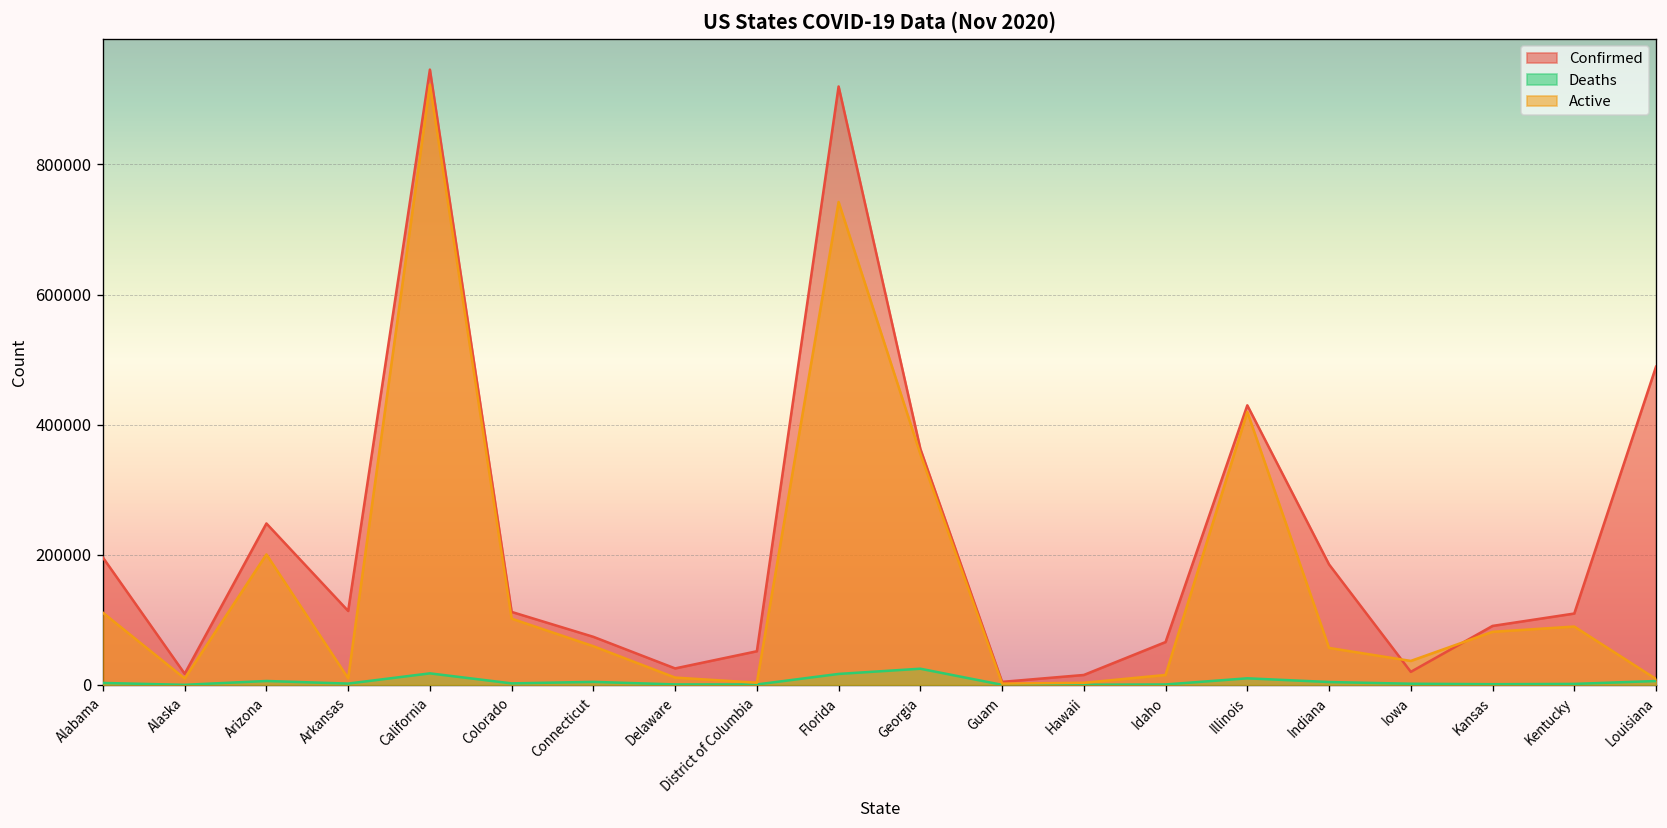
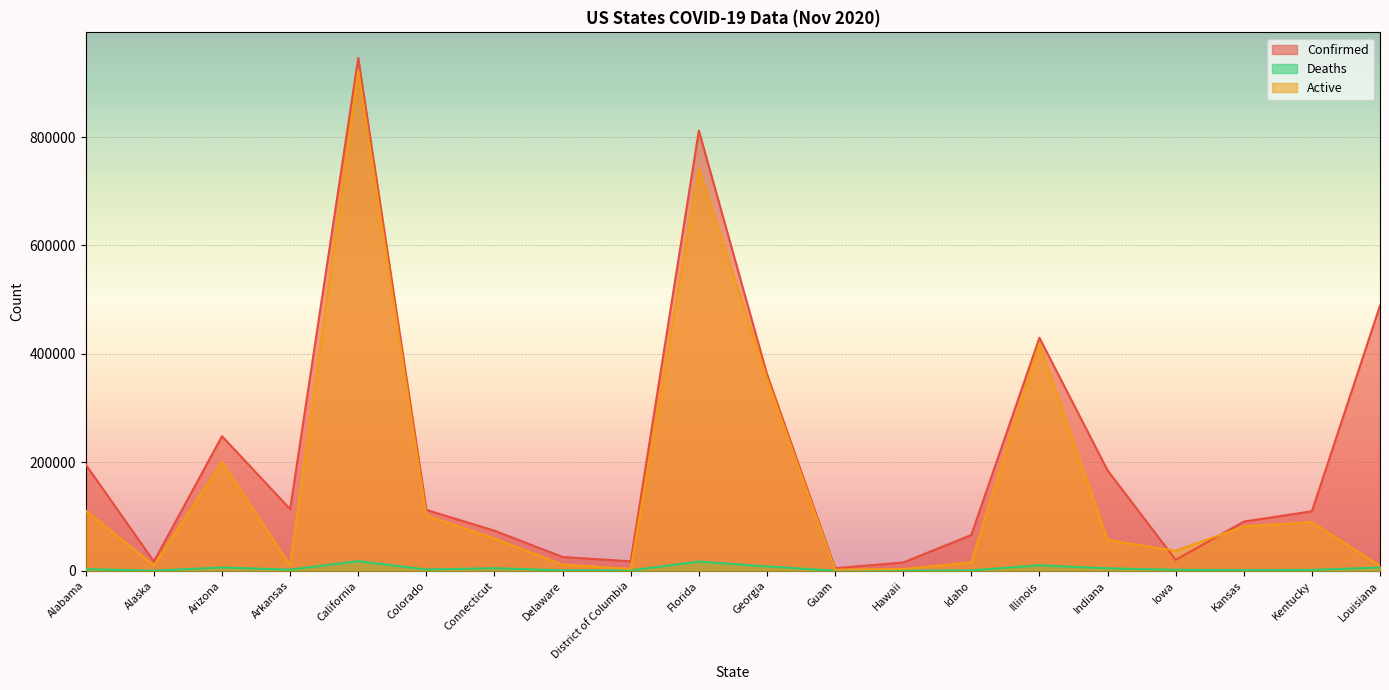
Confirmed, District of Columbia: 50000 -> 20000
Confirmed, Florida: 920000 -> 810000
Deaths, Georgia: 20000 -> 10000
